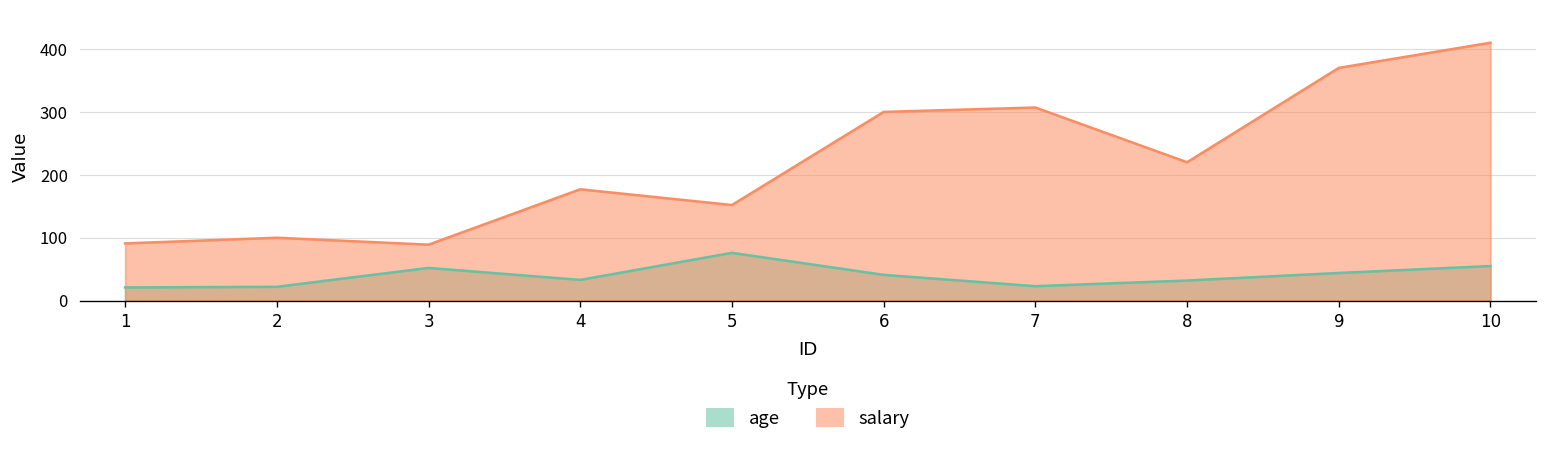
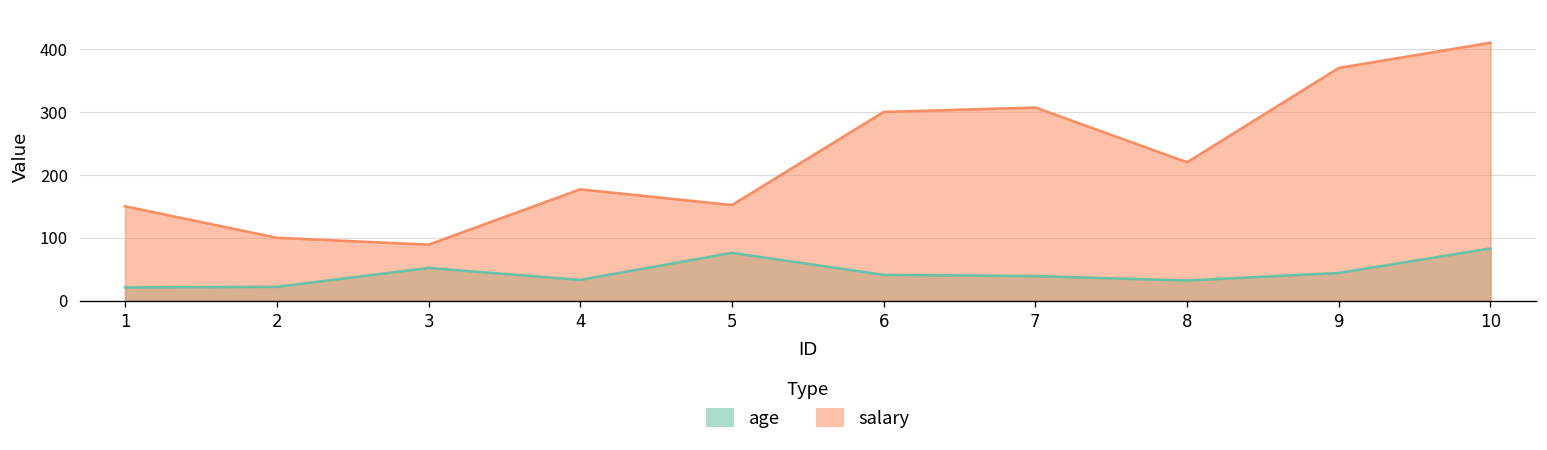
salary, 1: 90 -> 150
age, 7: 20 -> 40
age, 10: 60 -> 80
